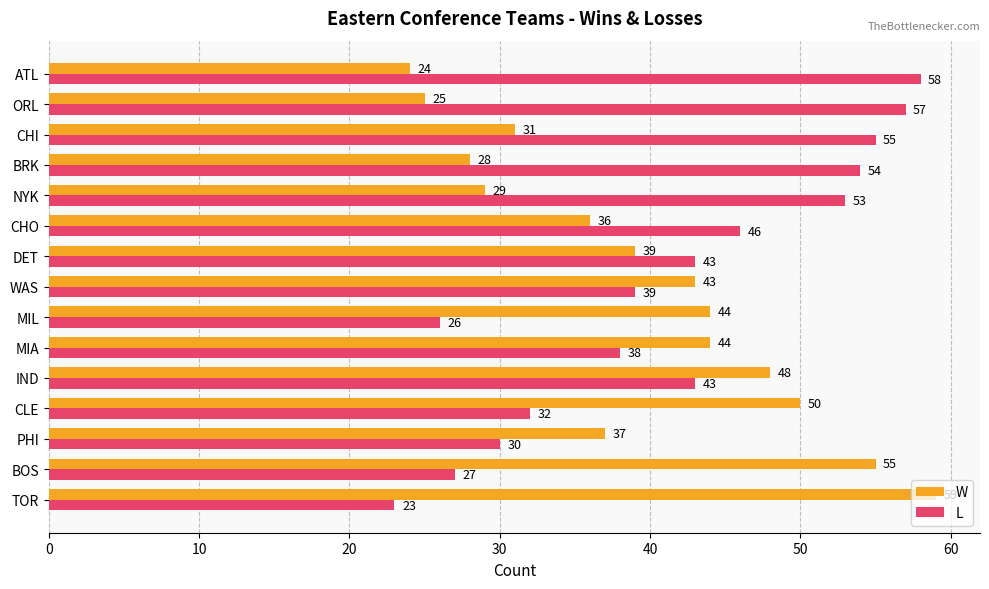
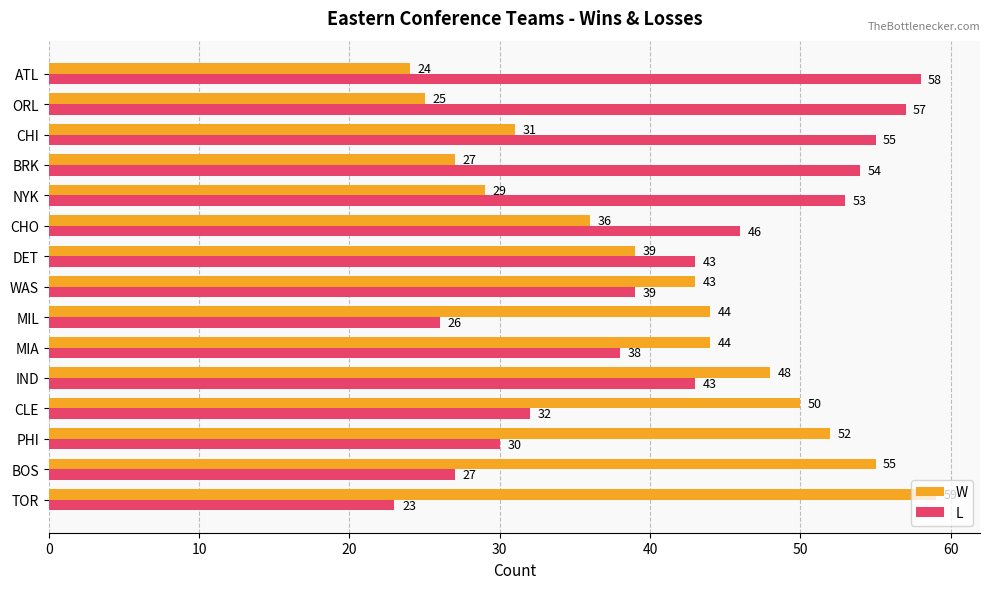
W, BRK: 28 -> 27
W, PHI: 37 -> 52
